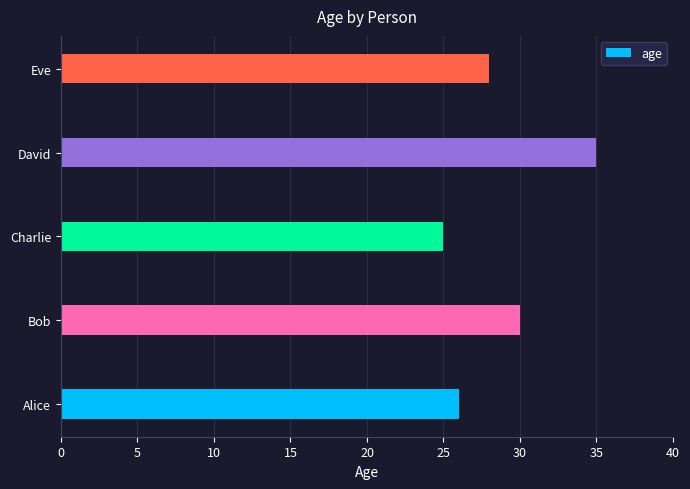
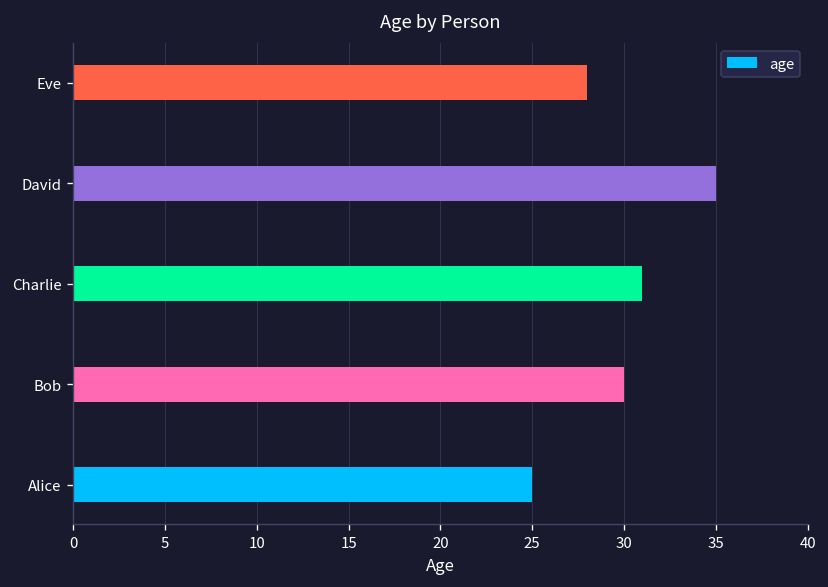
Charlie: 25 -> 31
Alice: 26 -> 25
